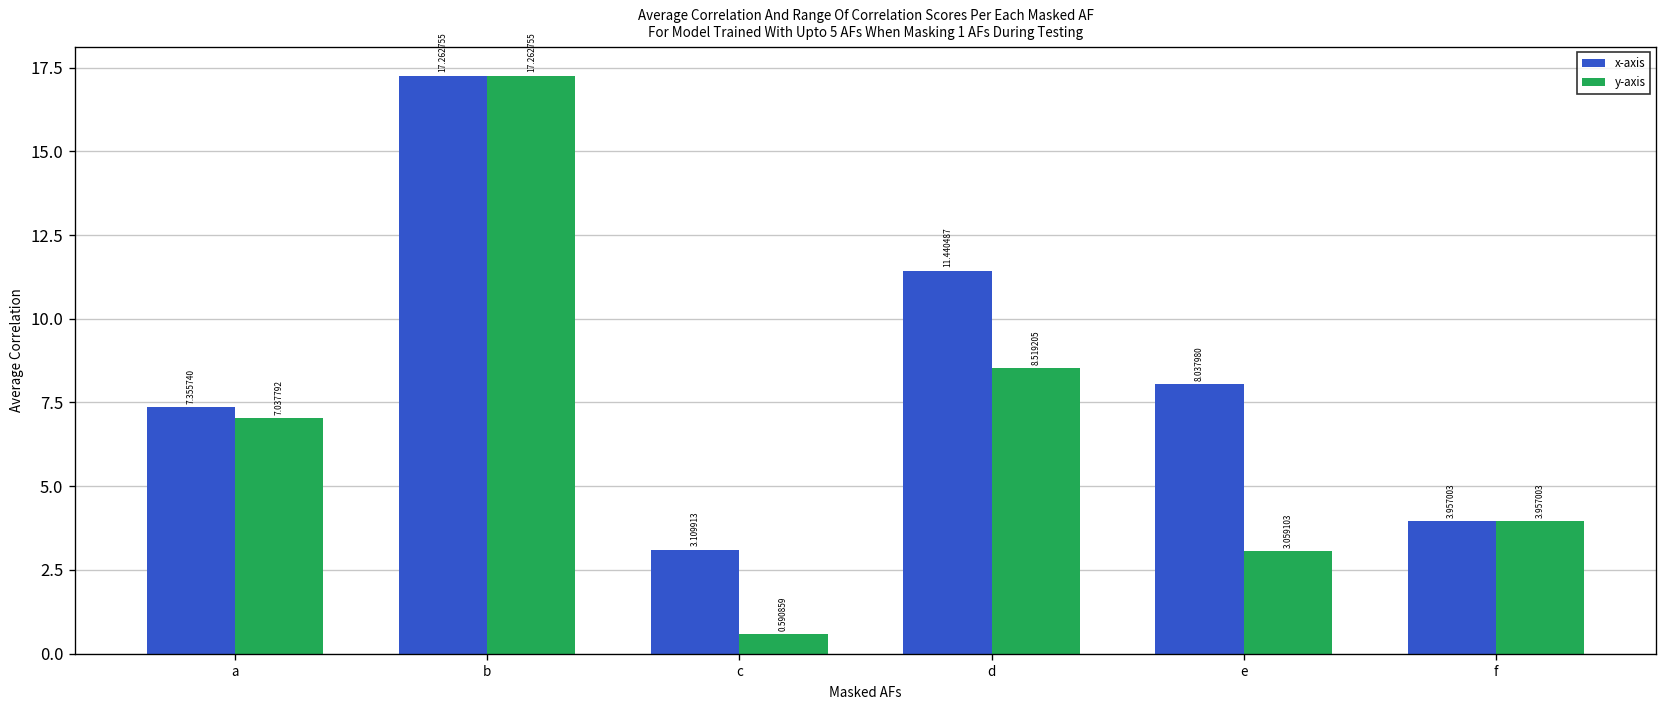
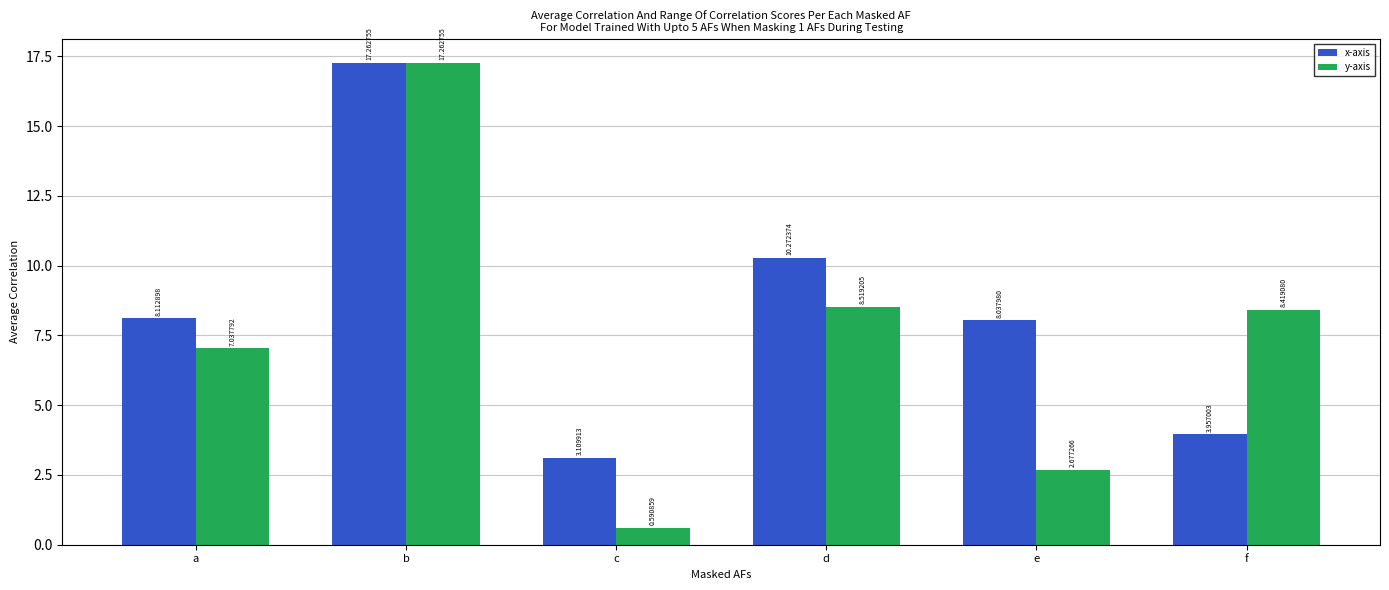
x-axis, a: 7.355740 -> 8.112898
x-axis, d: 11.440487 -> 10.272374
y-axis, e: 3.059103 -> 2.677266
y-axis, f: 3.957003 -> 8.419080
